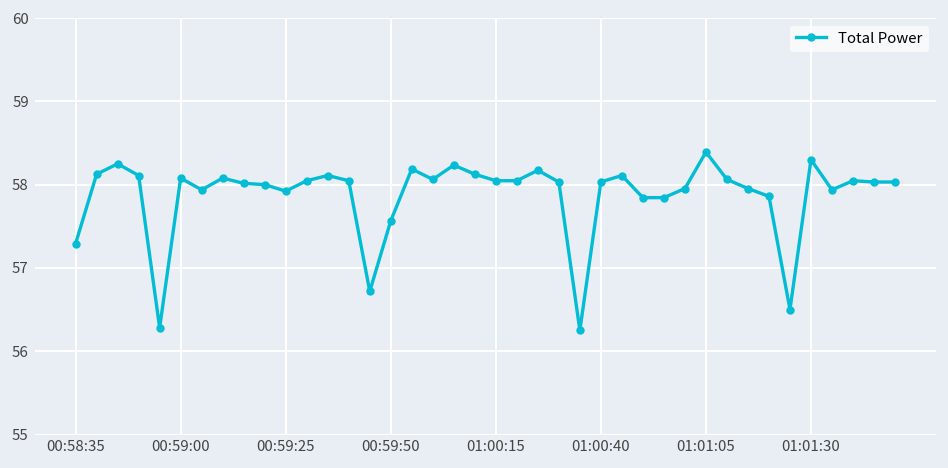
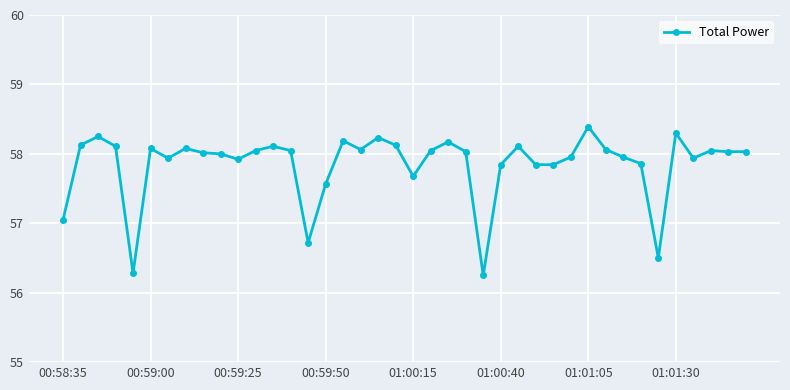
00:58:35: 57.3 -> 57.0
01:00:15: 58.0 -> 57.7
01:00:40: 58.0 -> 57.8
